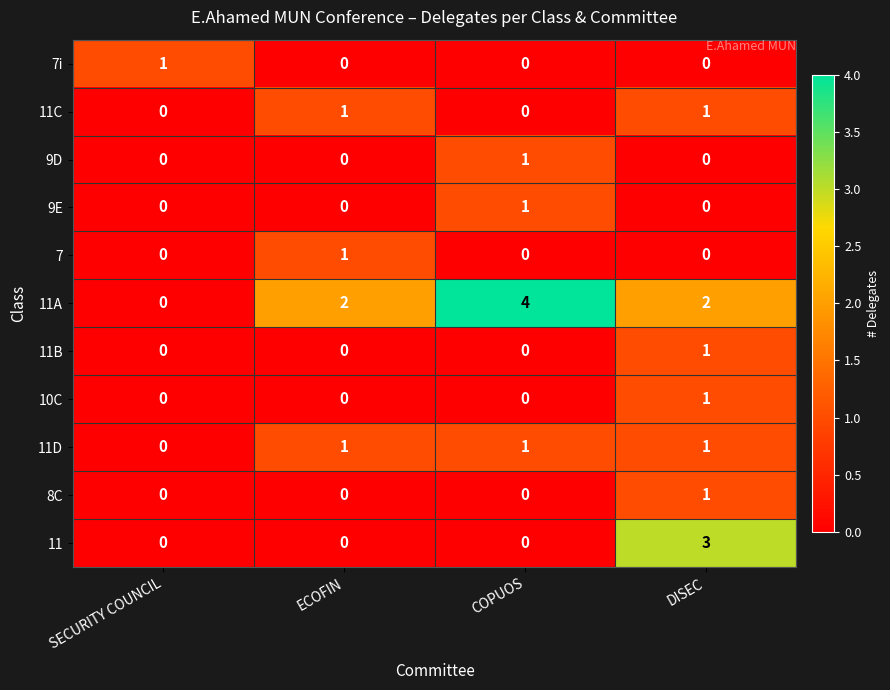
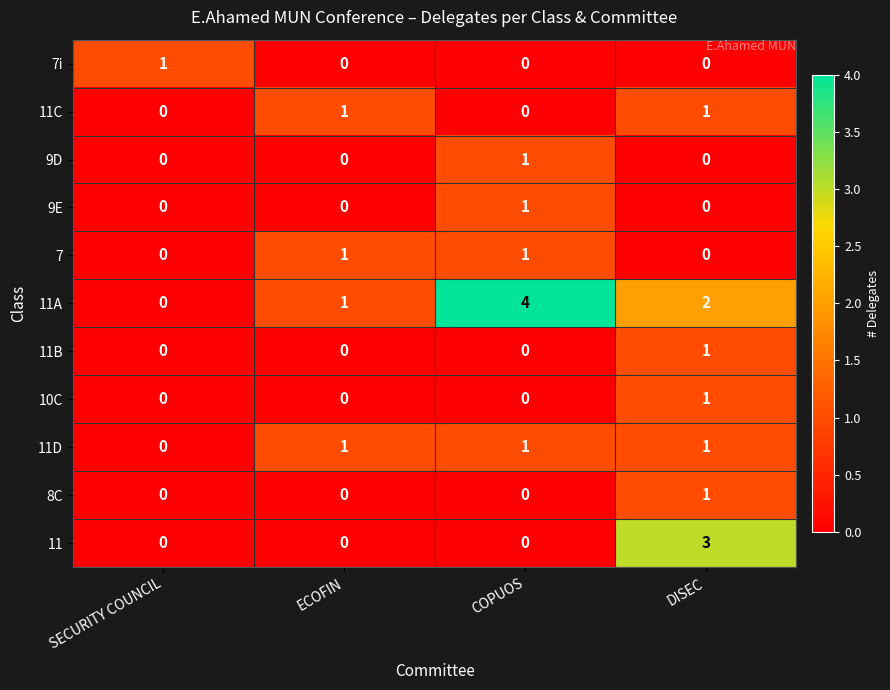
7, COPUOS: 0 -> 1
11A, ECOFIN: 2 -> 1
